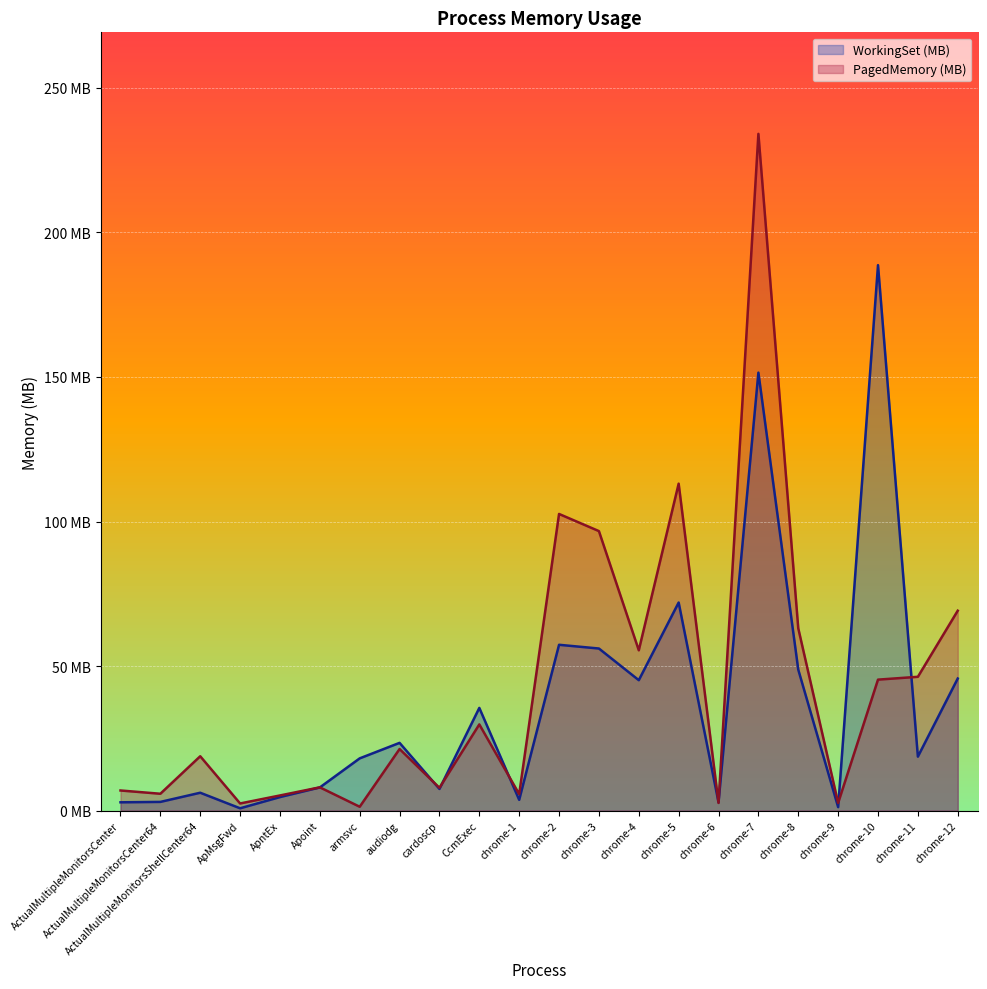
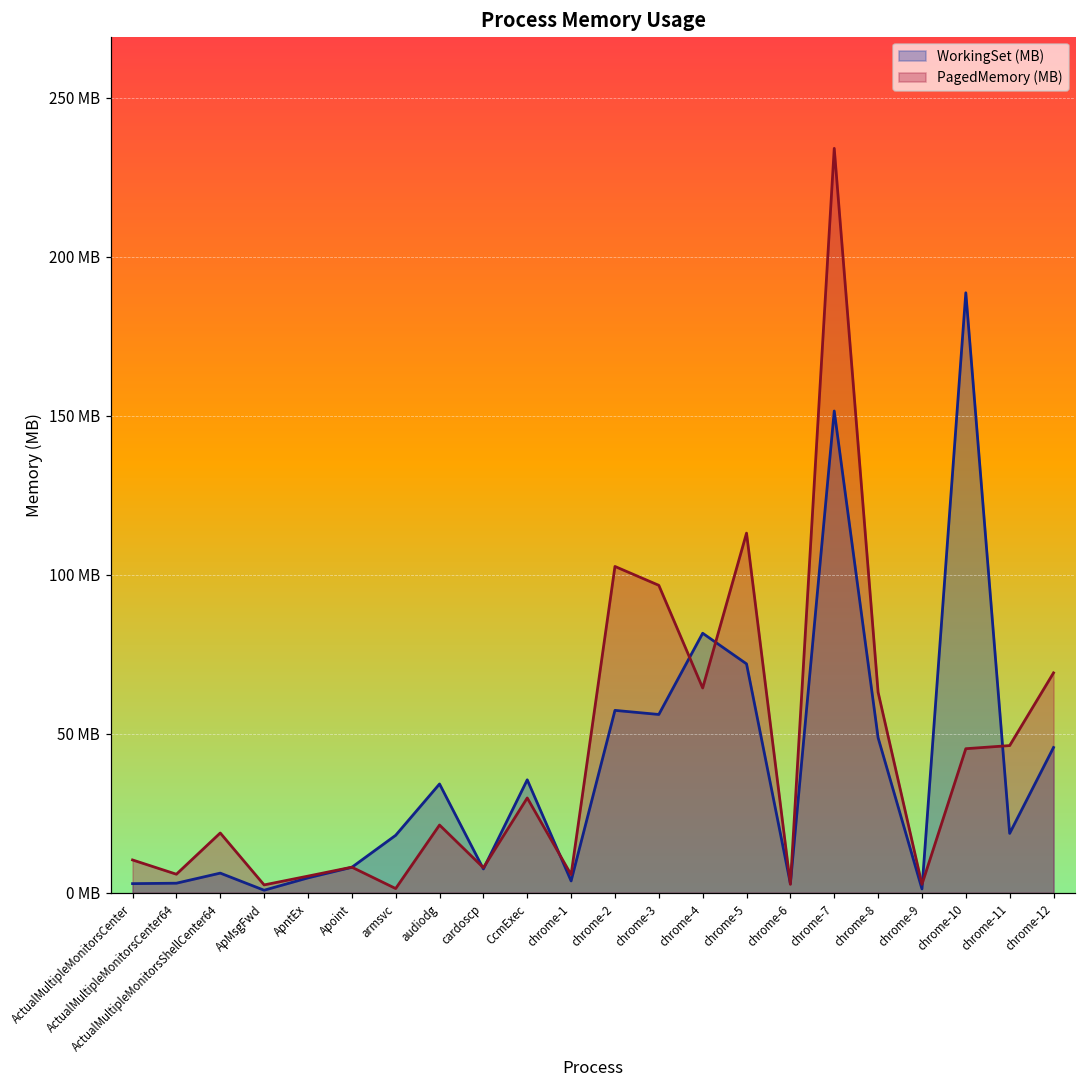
PagedMemory (MB), ActualMultipleMonitorsCenter: 7 MB -> 10 MB
WorkingSet (MB), audiodg: 23 MB -> 34 MB
WorkingSet (MB), chrome-4: 45 MB -> 82 MB
PagedMemory (MB), chrome-4: 55 MB -> 64 MB
